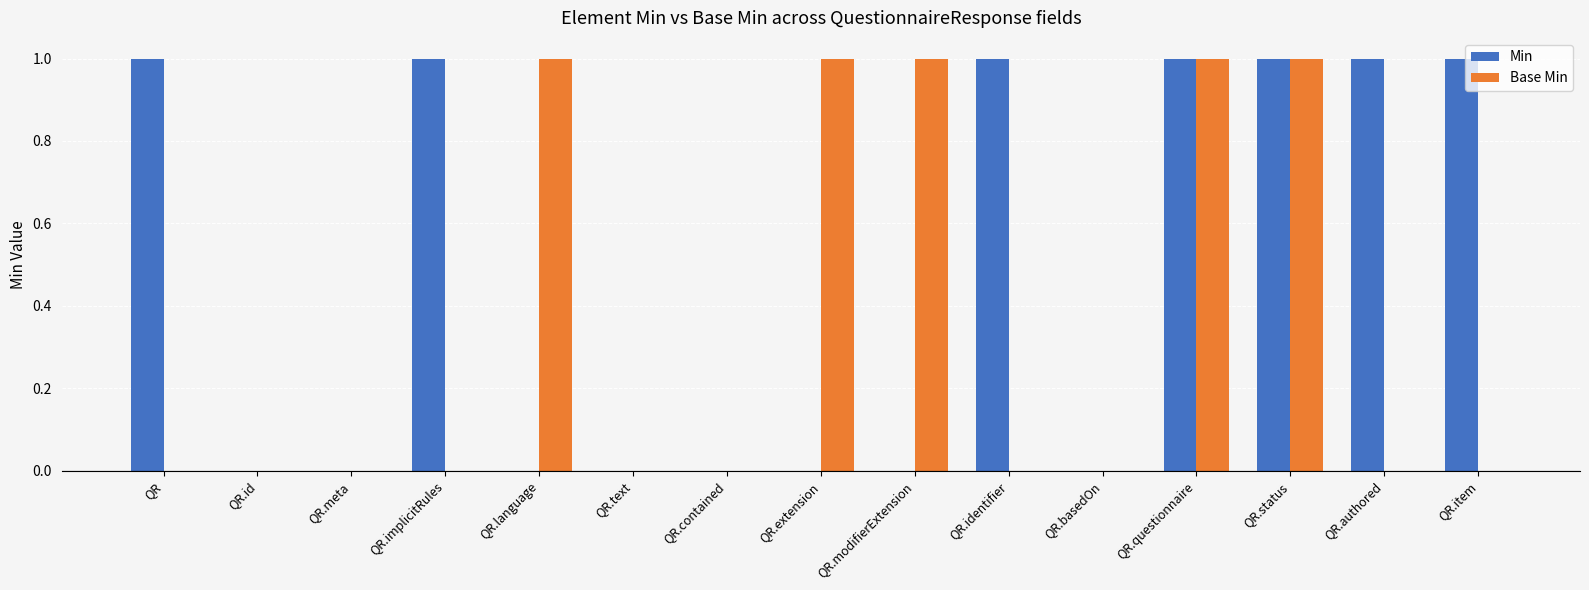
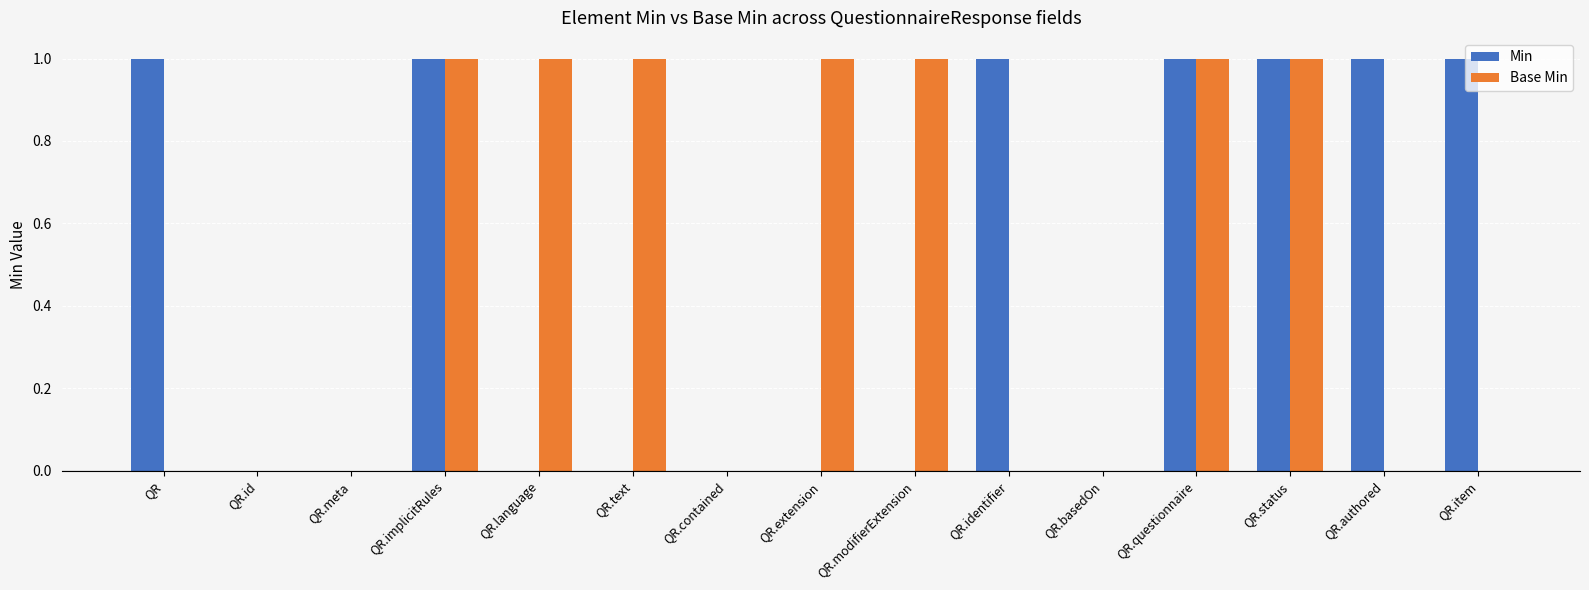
Base Min, QR.implicitRules: 0 -> 1
Base Min, QR.text: 0 -> 1
